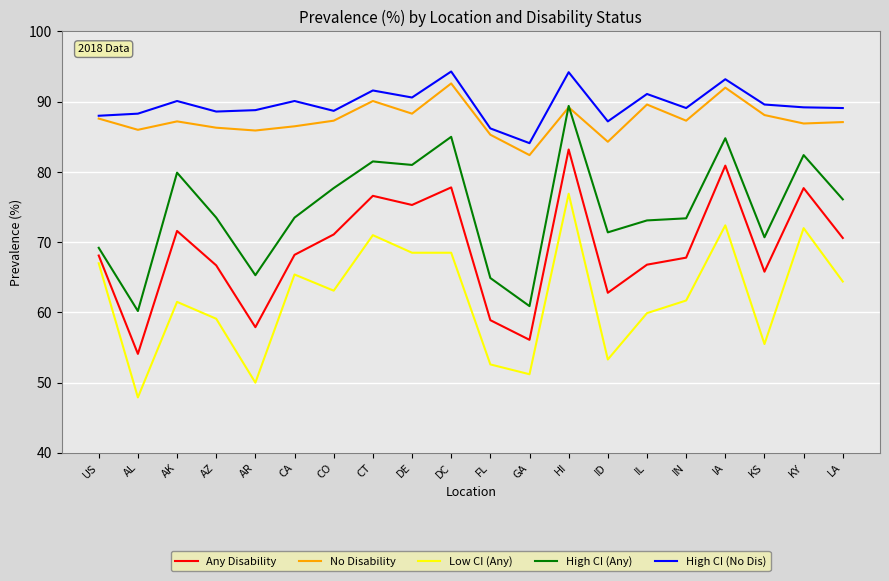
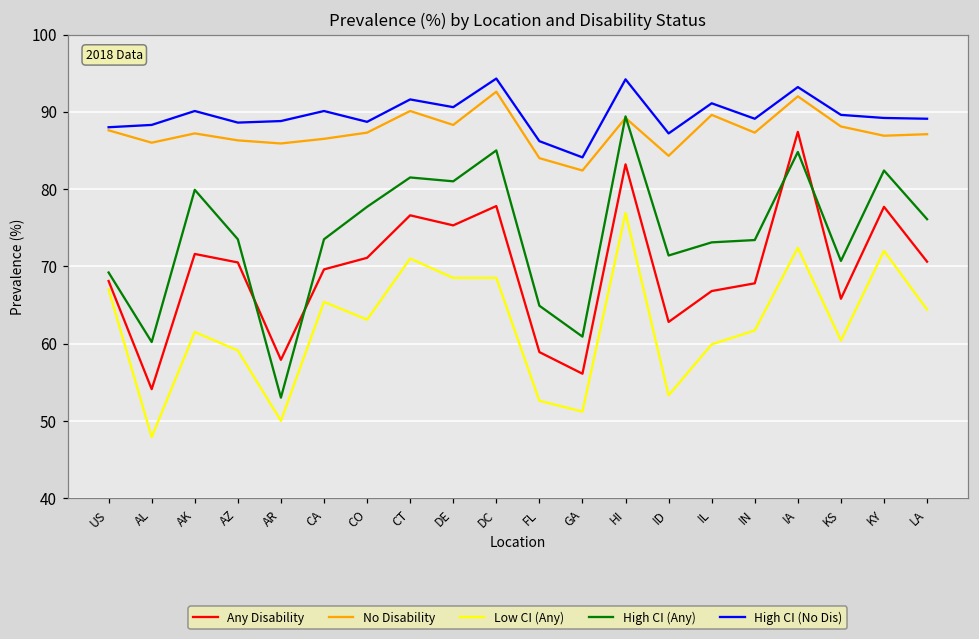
Any Disability, AZ: 67 -> 71
High CI (Any), AR: 65 -> 53
Any Disability, CA: 68 -> 70
No Disability, FL: 85 -> 84
Any Disability, IA: 81 -> 87
Low CI (Any), KS: 56 -> 60
